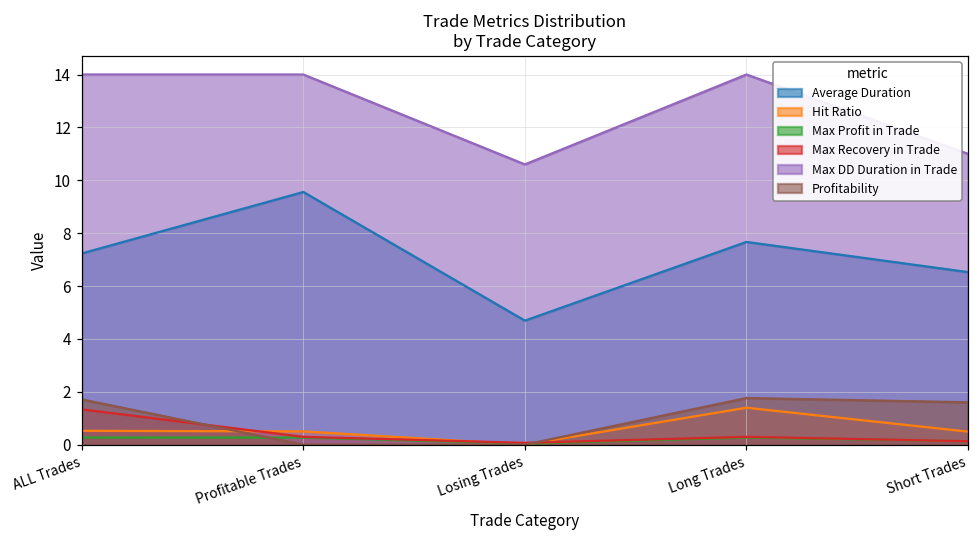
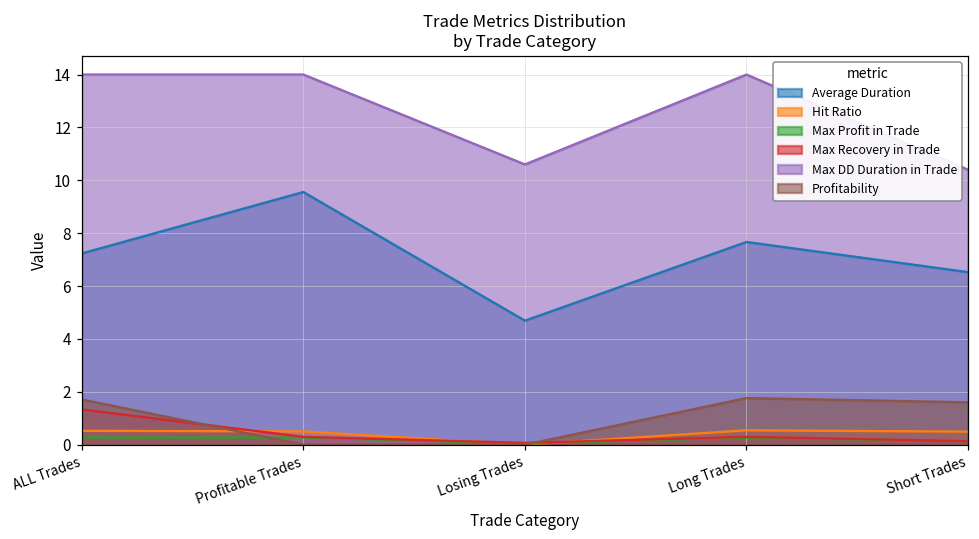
Hit Ratio, Long Trades: 1.4 -> 0.5
Max DD Duration in Trade, Short Trades: 11.0 -> 10.4
